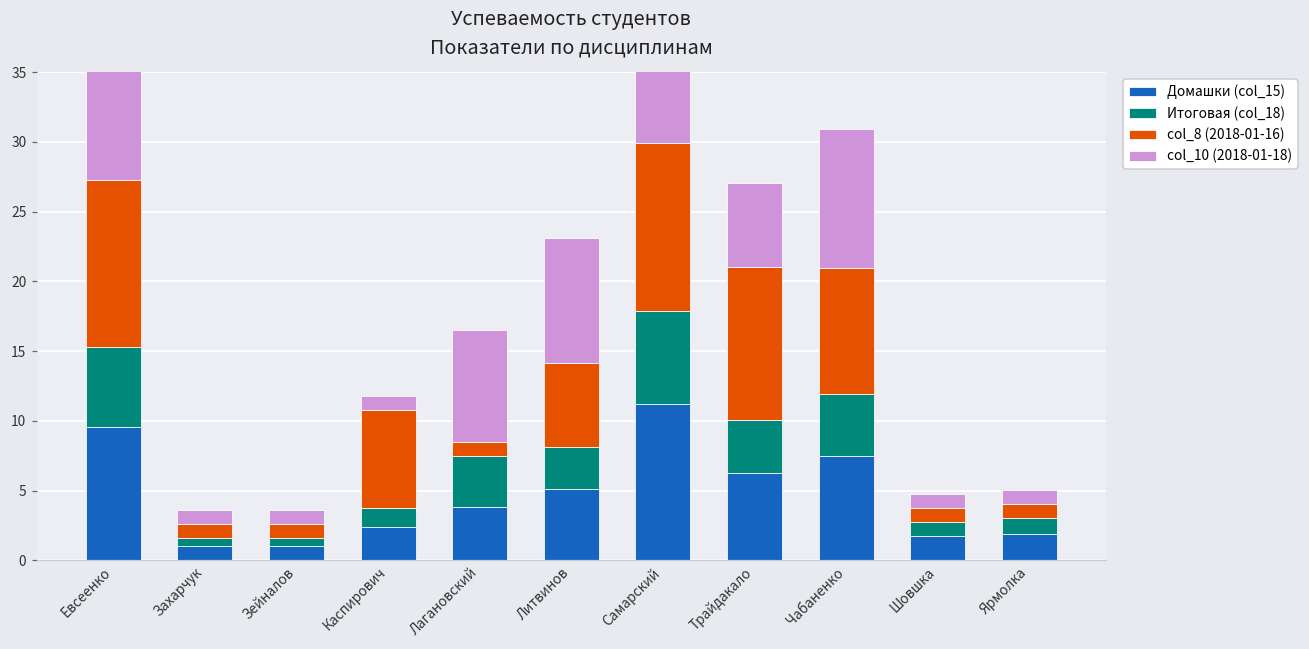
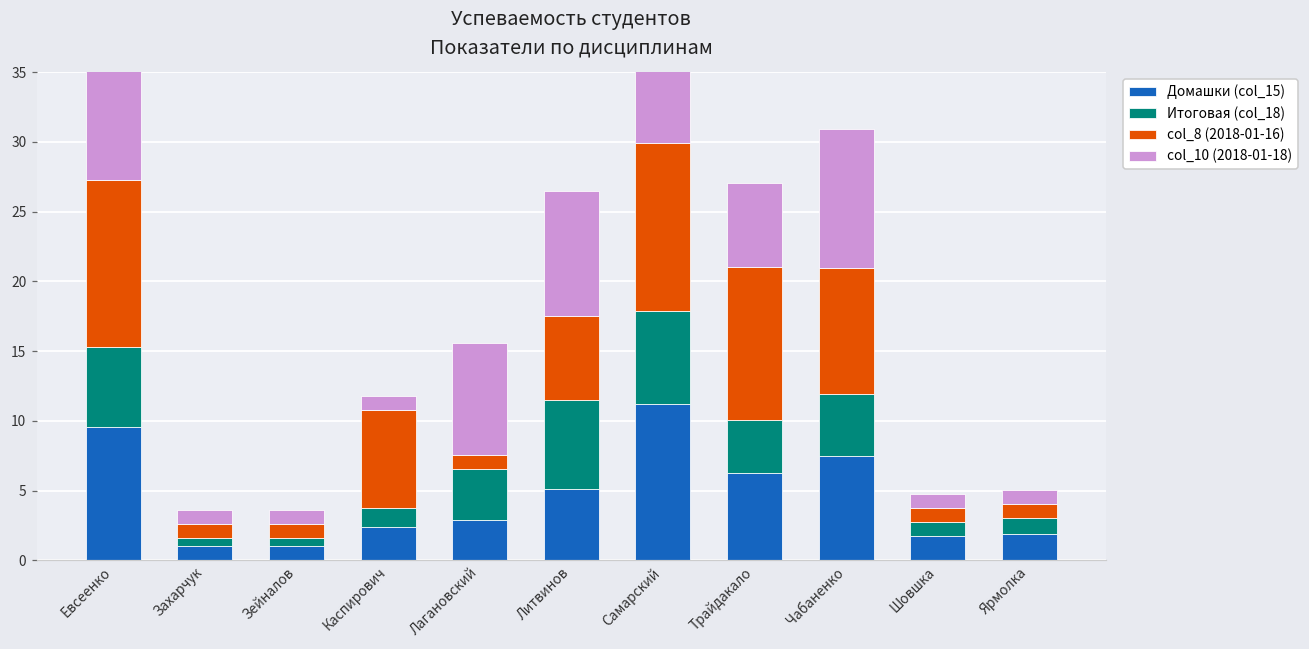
Домашки (col_15), Лагановский: 3.8 -> 2.9
Итоговая (col_18), Литвинов: 3.1 -> 6.4
